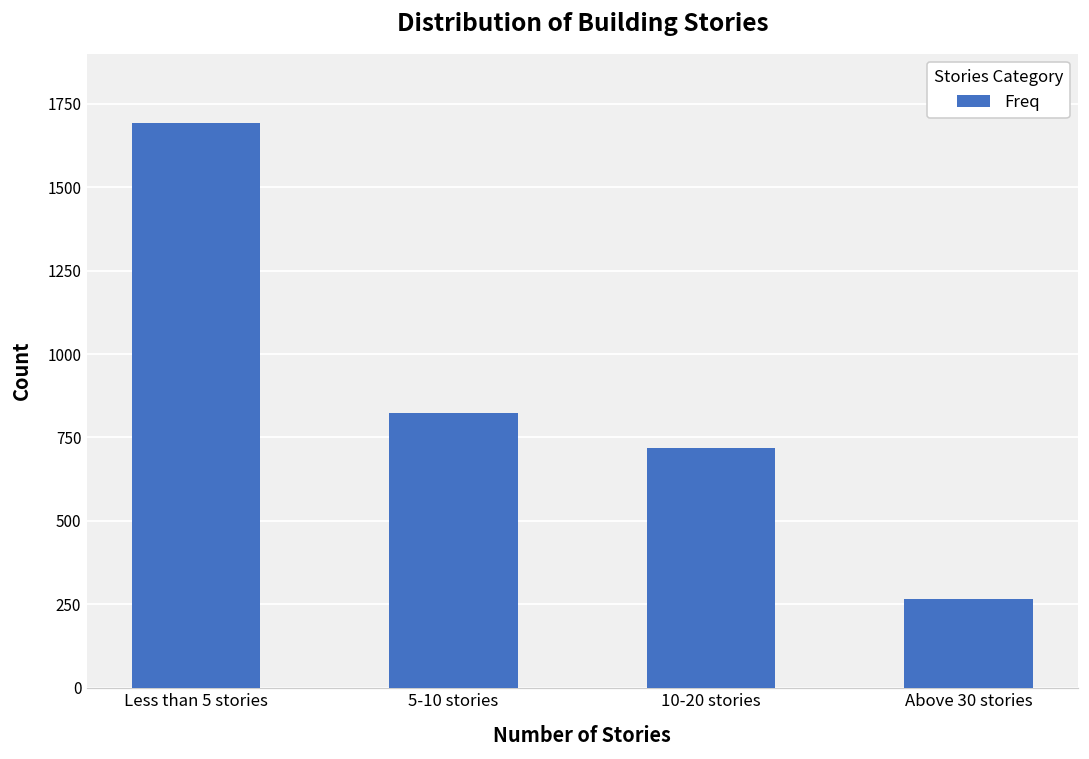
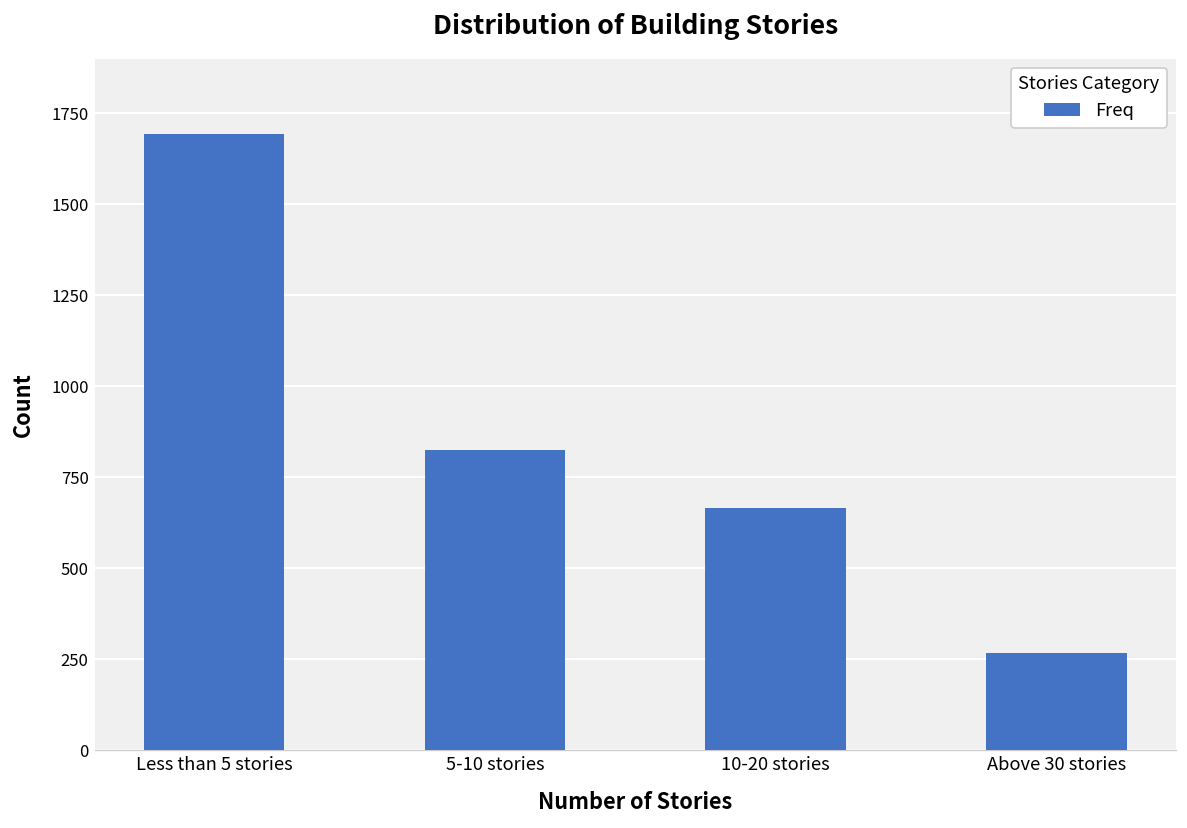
10-20 stories: 720 -> 670
